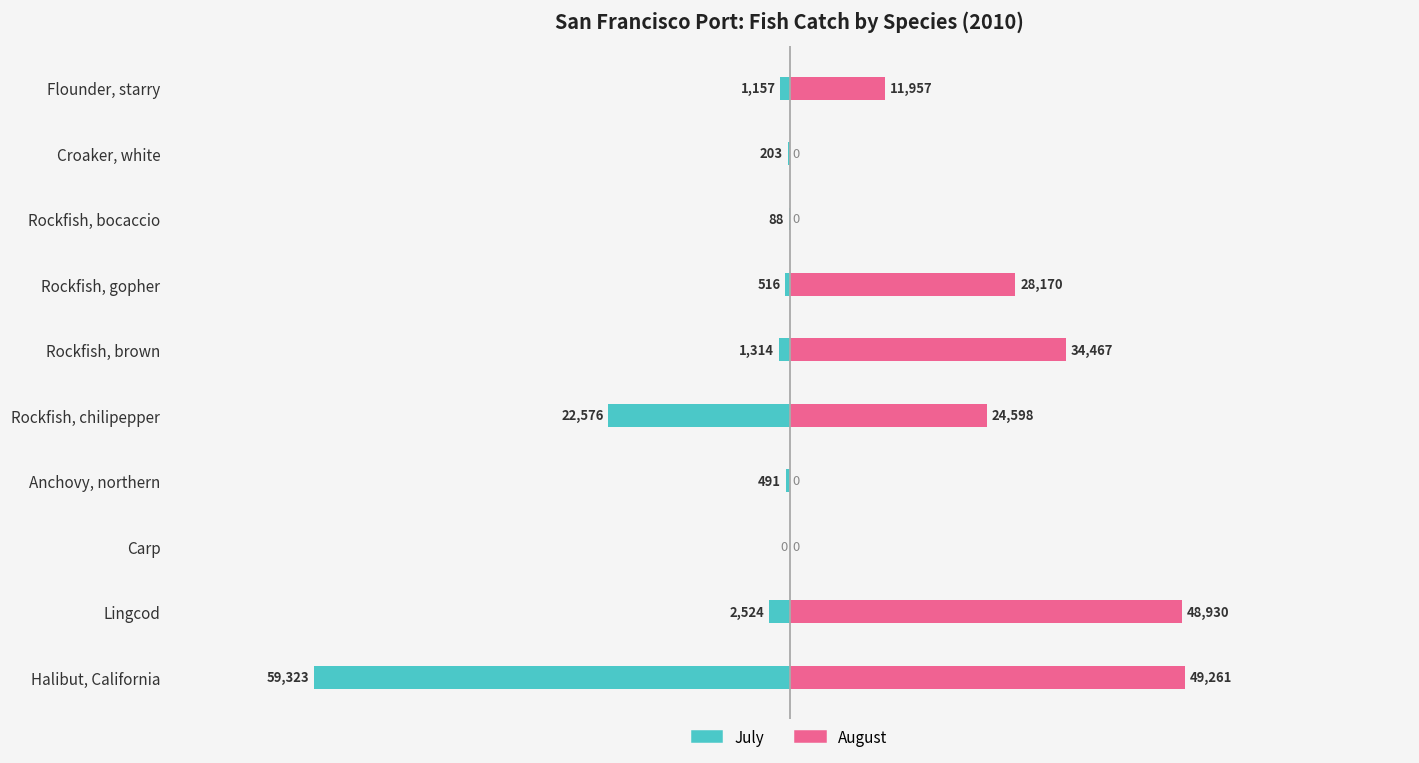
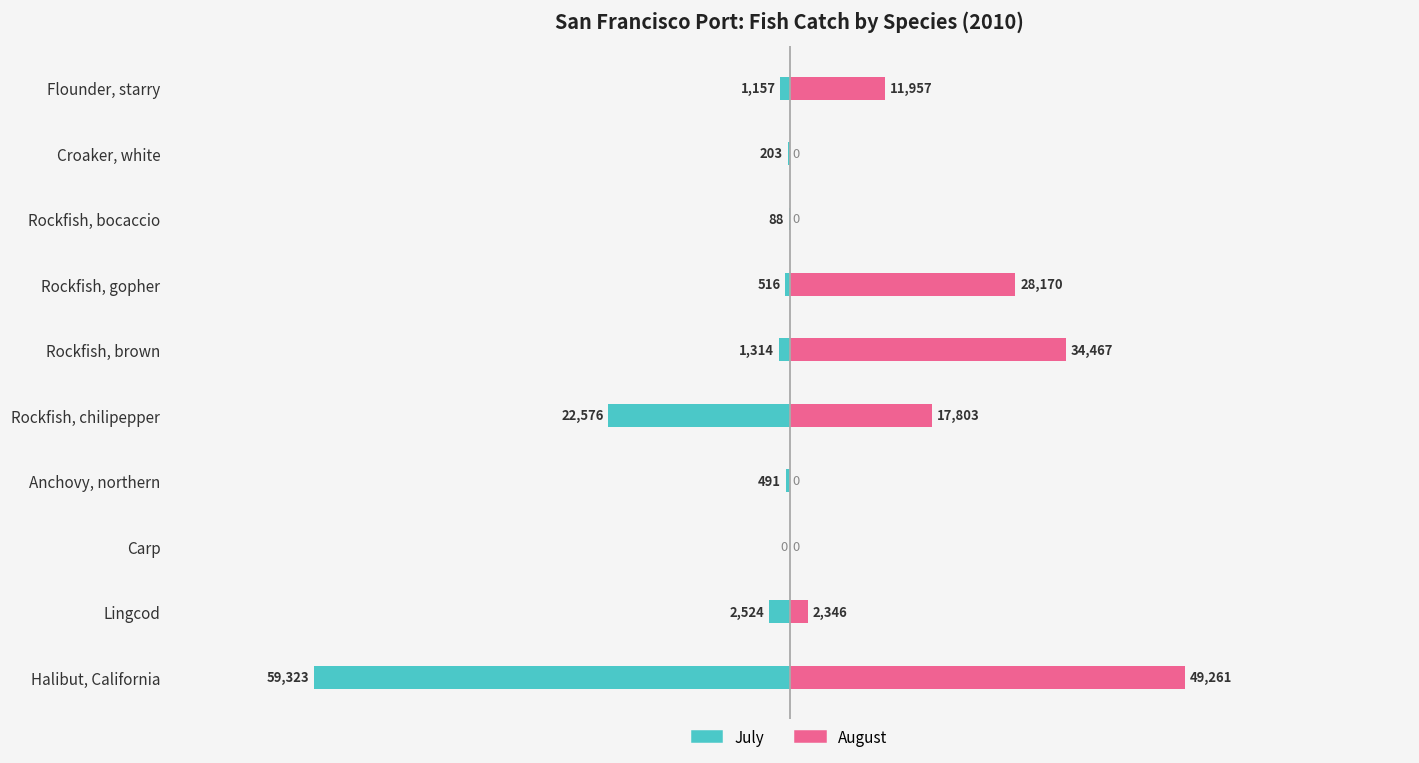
August, Rockfish, chilipepper: 24,598 -> 17,803
August, Lingcod: 48,930 -> 2,346
